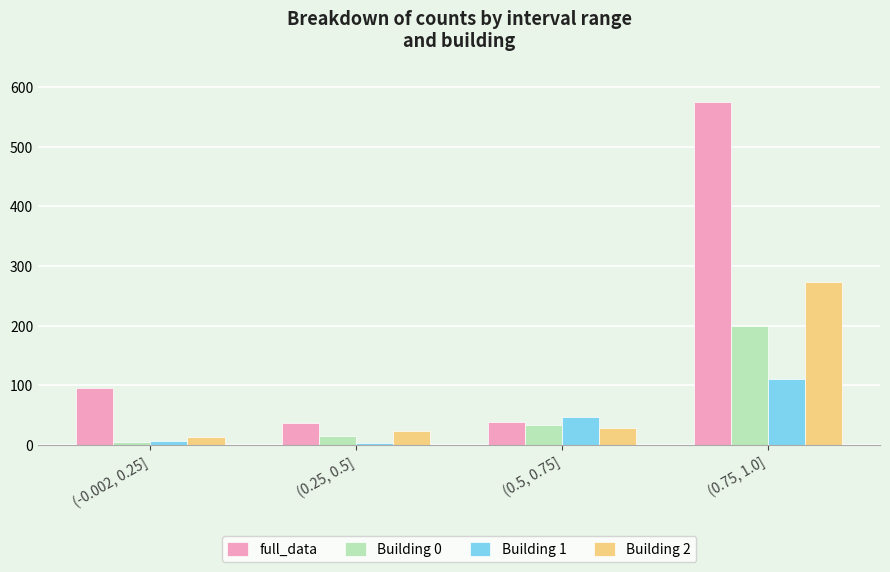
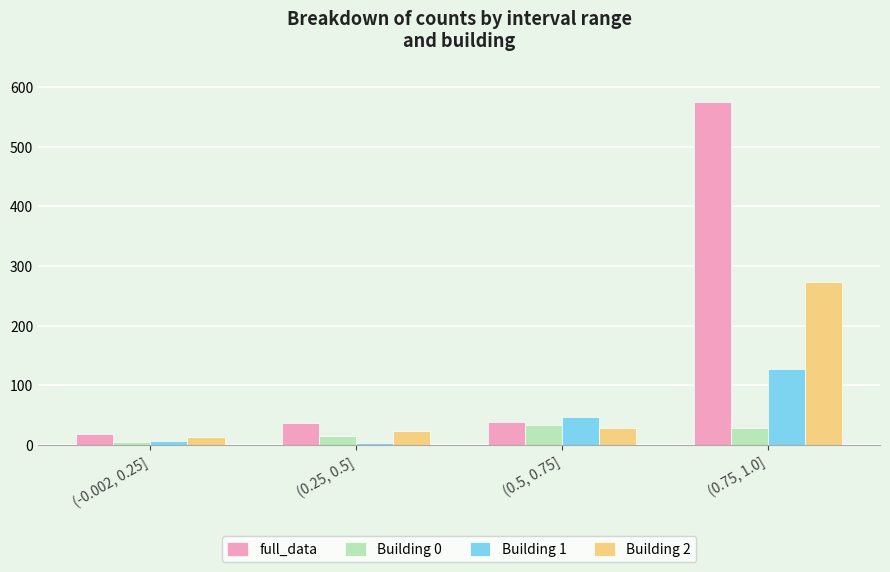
full_data, (-0.002, 0.25]: 100 -> 20
Building 0, (0.75, 1.0]: 200 -> 30
Building 1, (0.75, 1.0]: 110 -> 130
